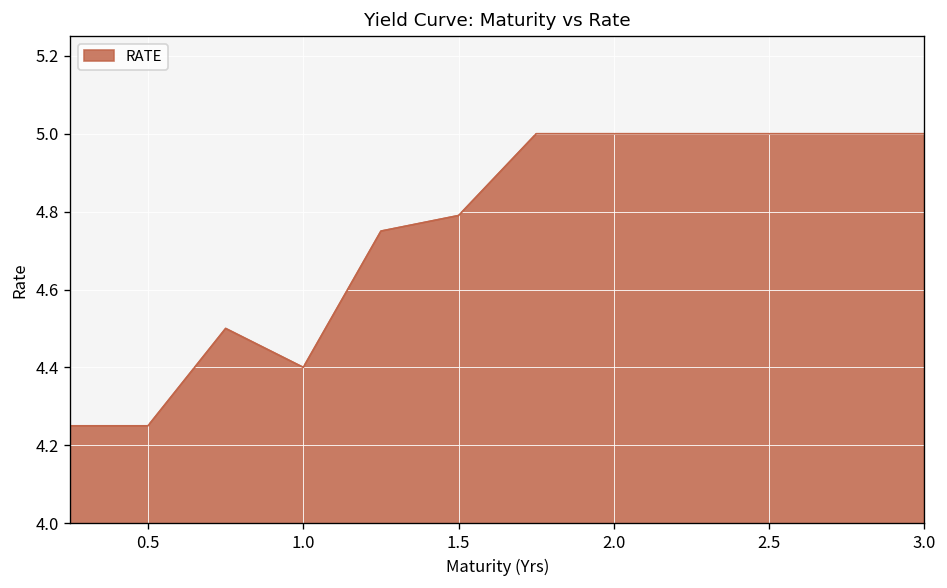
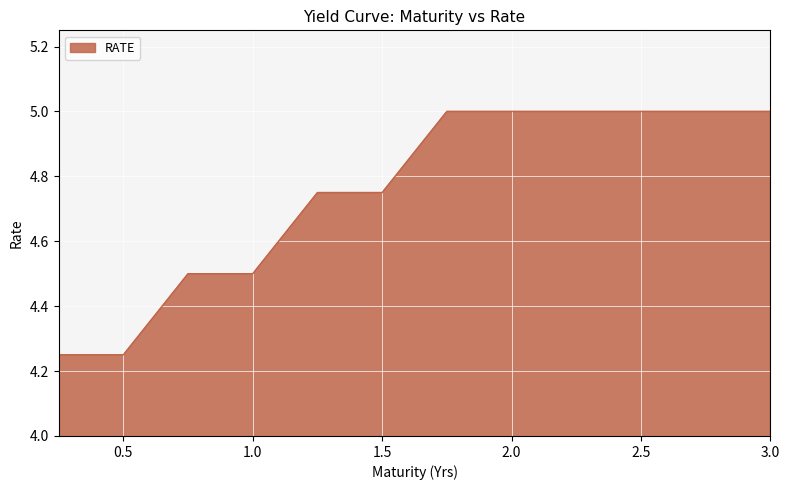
1.0: 4.4 -> 4.5
1.5: 4.79 -> 4.75
